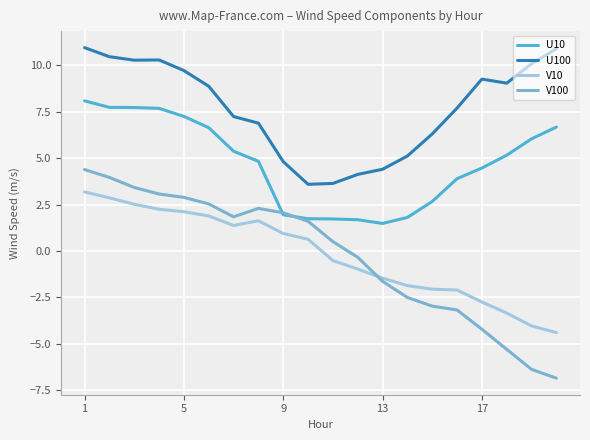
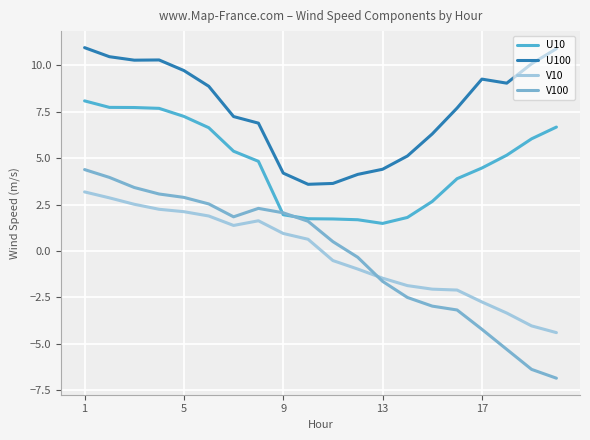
U100, 9: 4.8 -> 4.2
